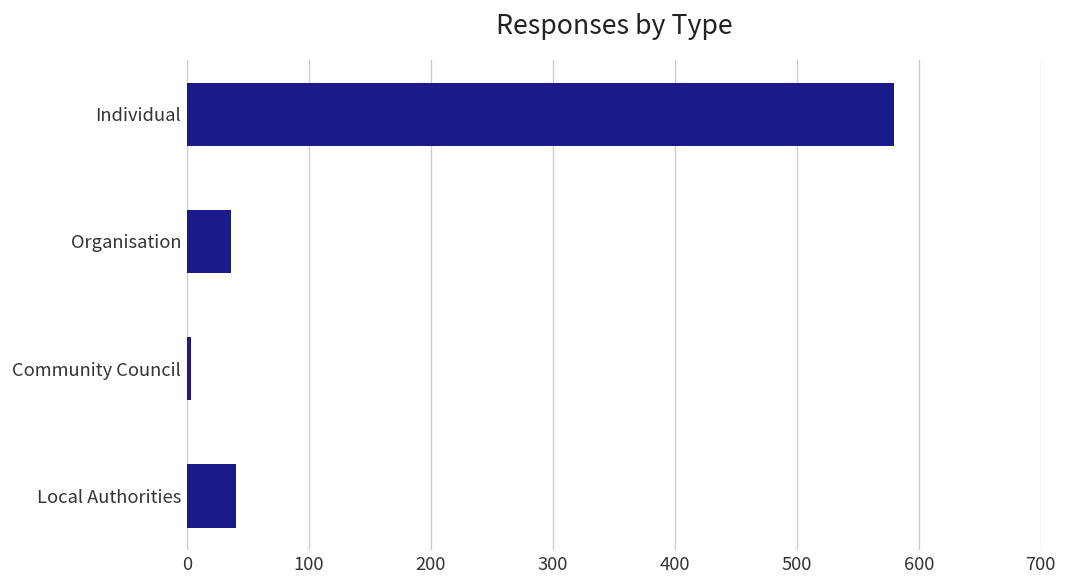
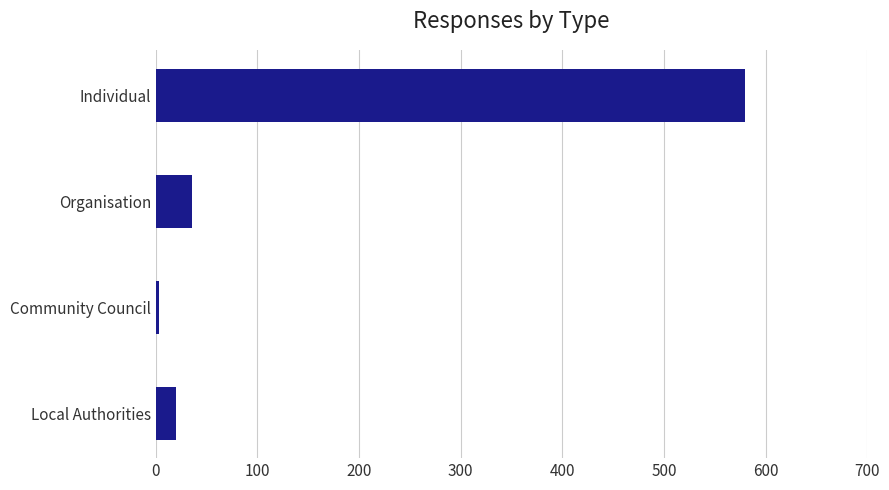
Local Authorities: 40 -> 20
